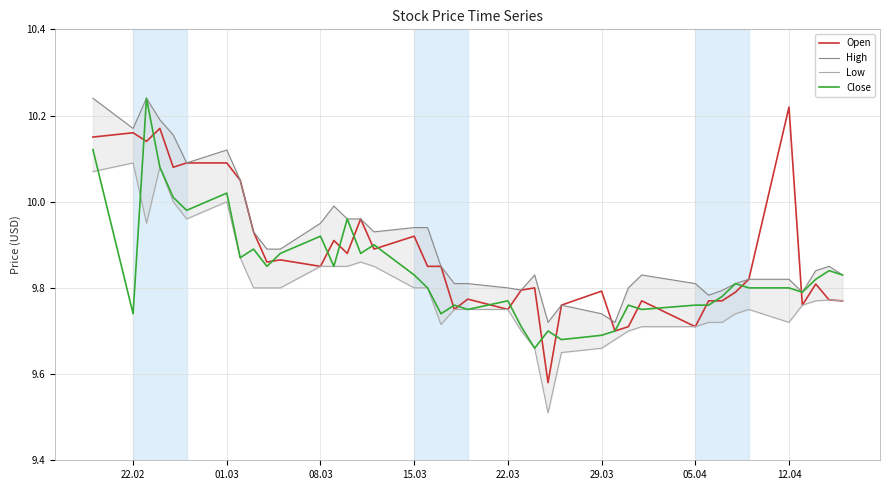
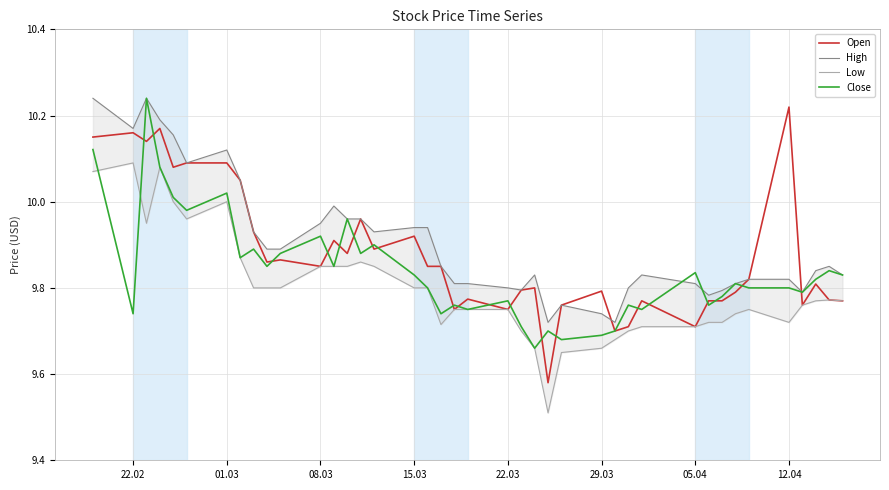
Close, 05.04: 9.76 -> 9.84
